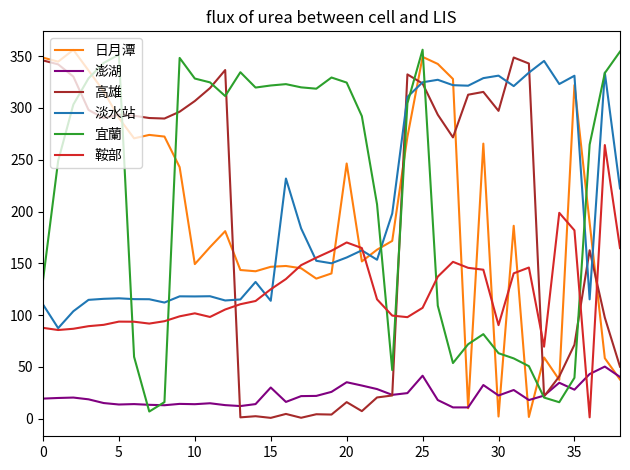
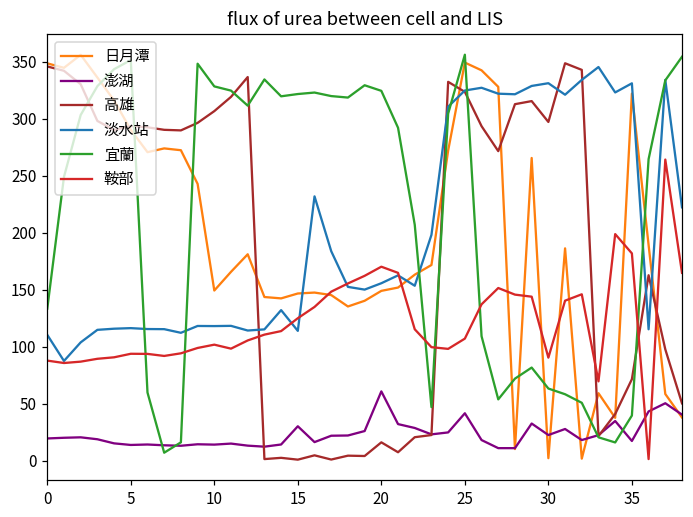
日月潭, 20: 246 -> 149
澎湖, 20: 35 -> 61
澎湖, 35: 28 -> 17
